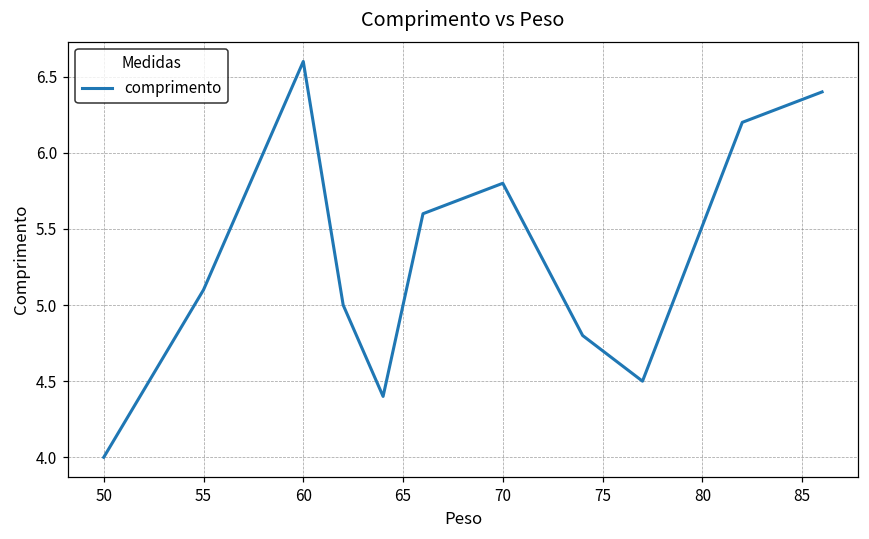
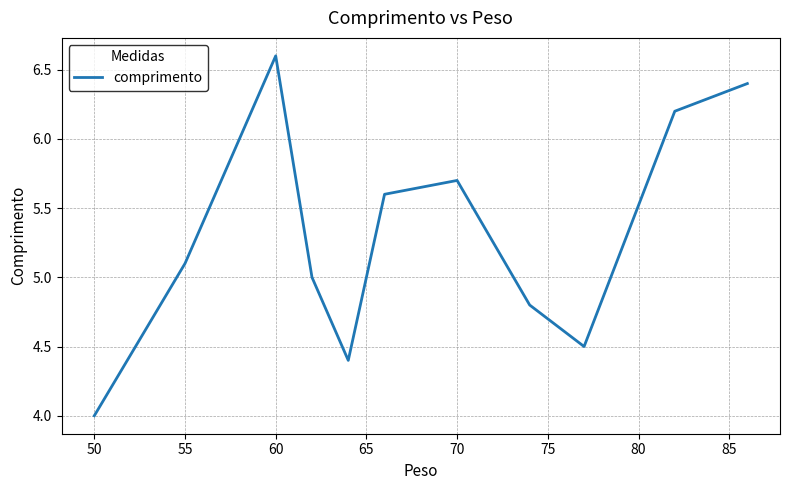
70: 5.8 -> 5.7
